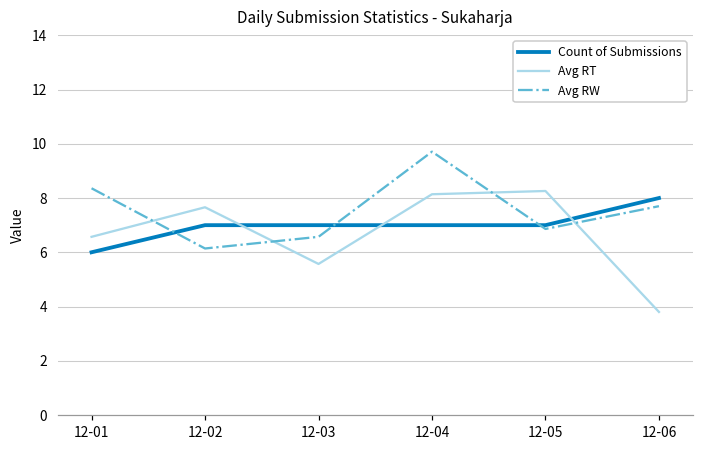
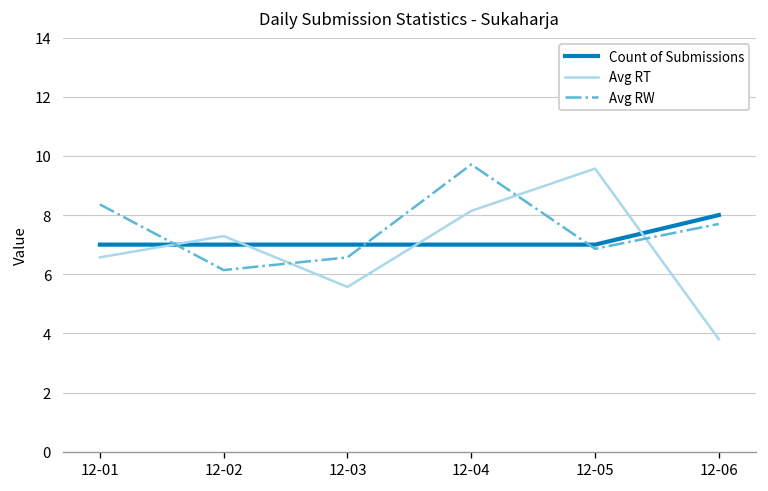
Count of Submissions, 12-01: 6 -> 7
Avg RT, 12-02: 7.7 -> 7.3
Avg RT, 12-05: 8.3 -> 9.6
